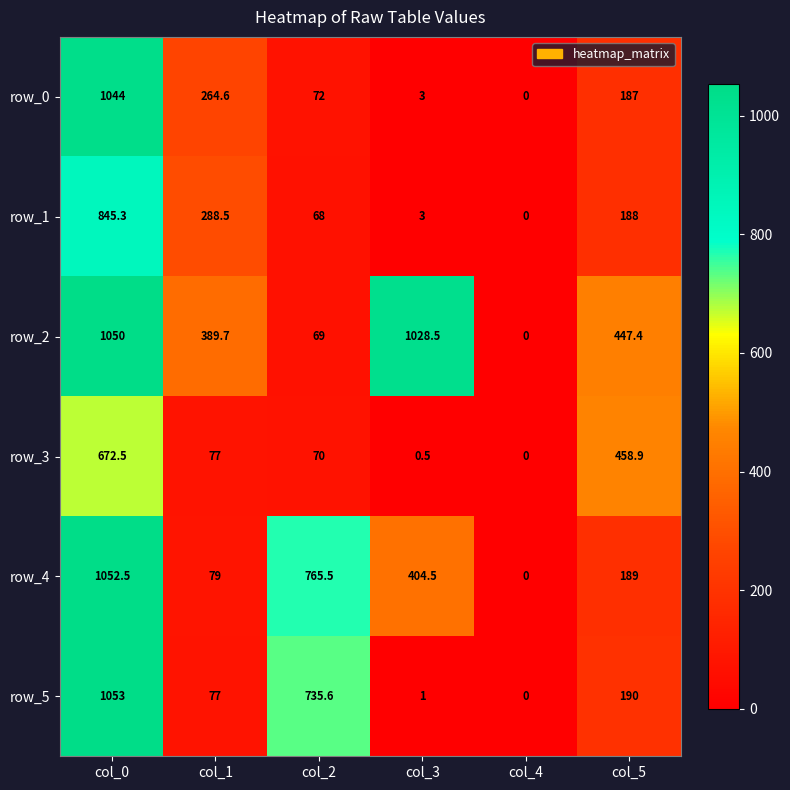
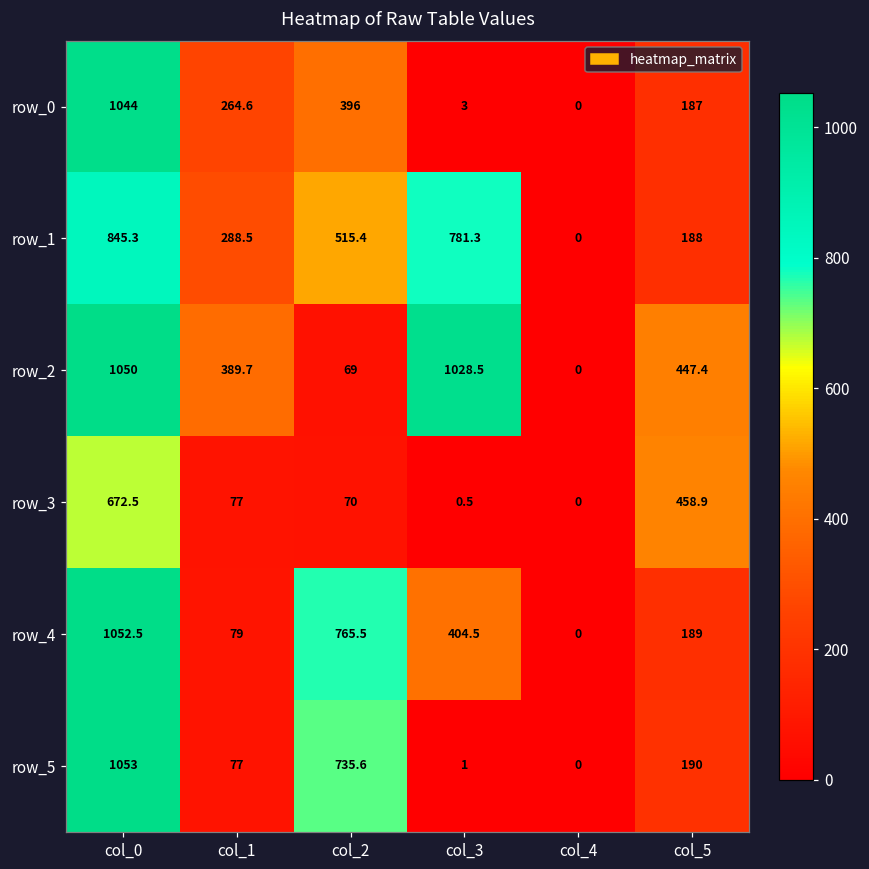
row_0, col_2: 72 -> 396
row_1, col_2: 68 -> 515.4
row_1, col_3: 3 -> 781.3
